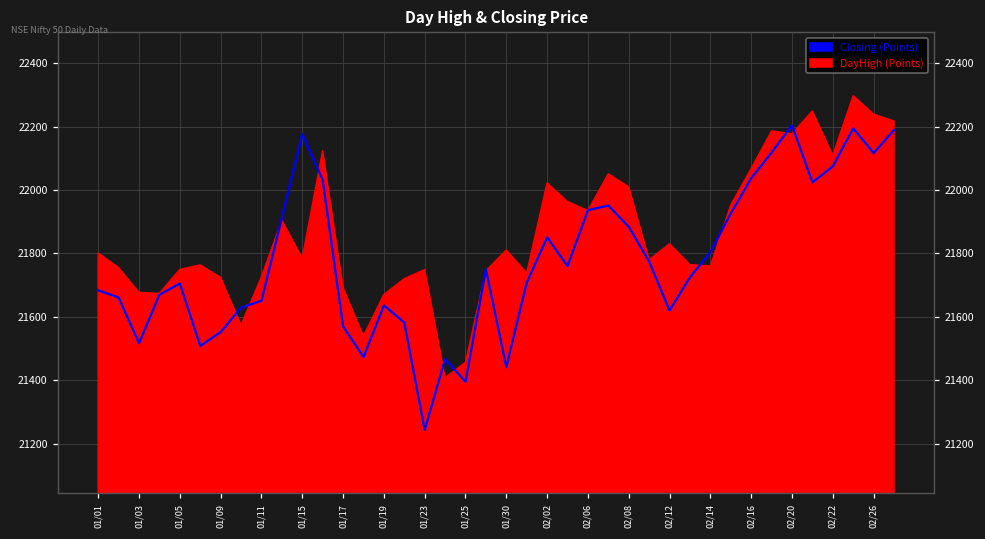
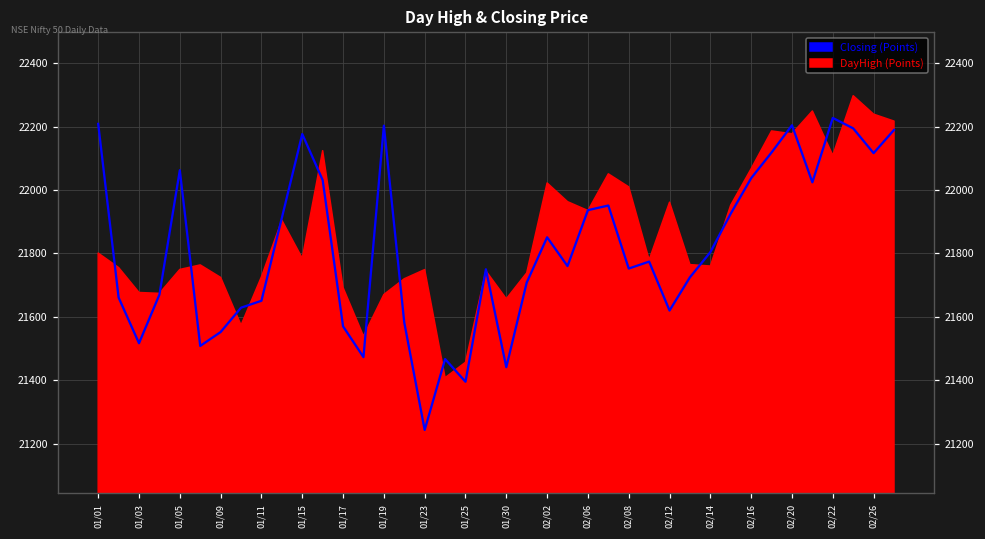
Closing (Points), 01/01: 21680 -> 22210
Closing (Points), 01/05: 21710 -> 22060
Closing (Points), 01/19: 21640 -> 22200
DayHigh (Points), 01/30: 21810 -> 21660
Closing (Points), 02/08: 21880 -> 21750
DayHigh (Points), 02/12: 21830 -> 21960
Closing (Points), 02/22: 22070 -> 22230
